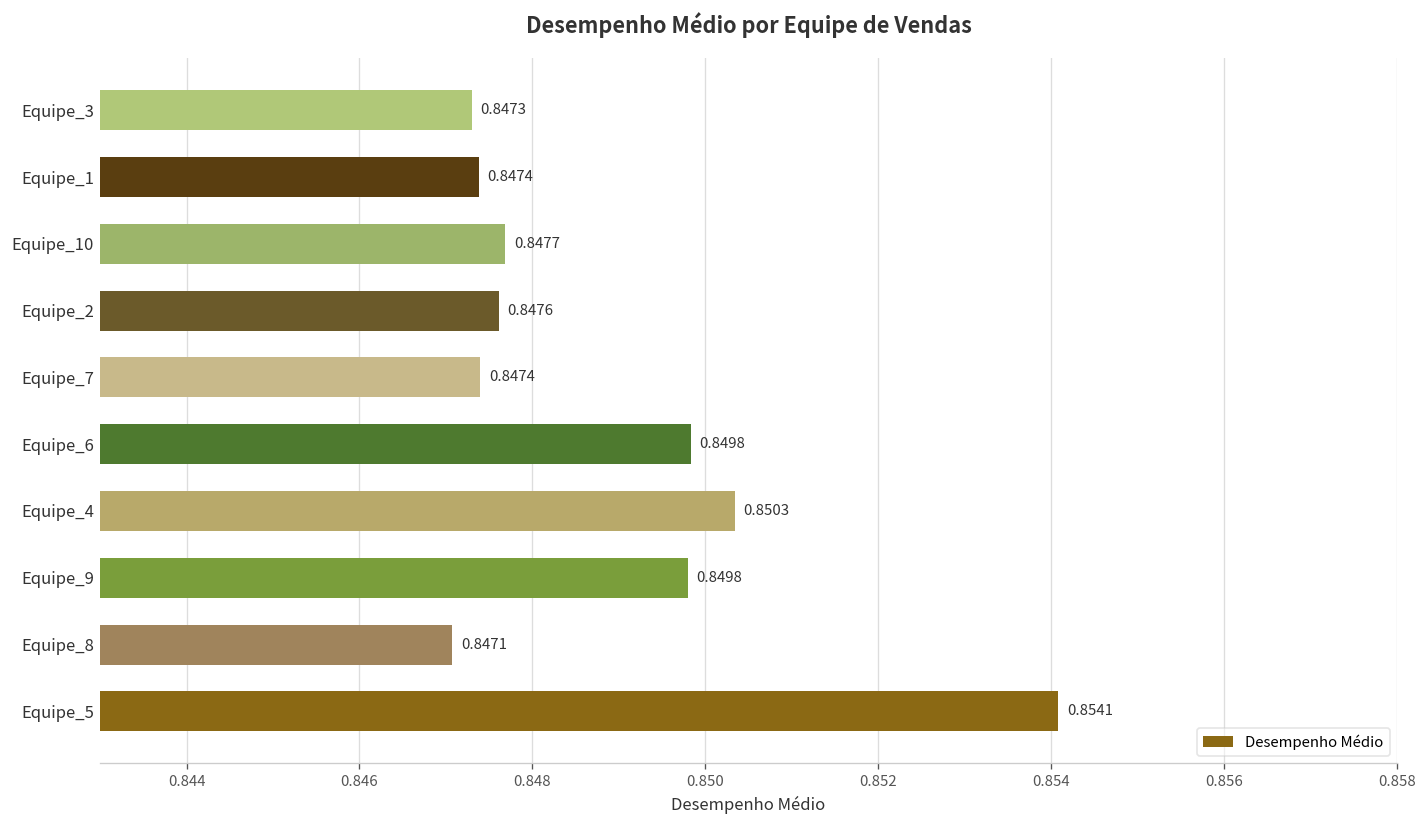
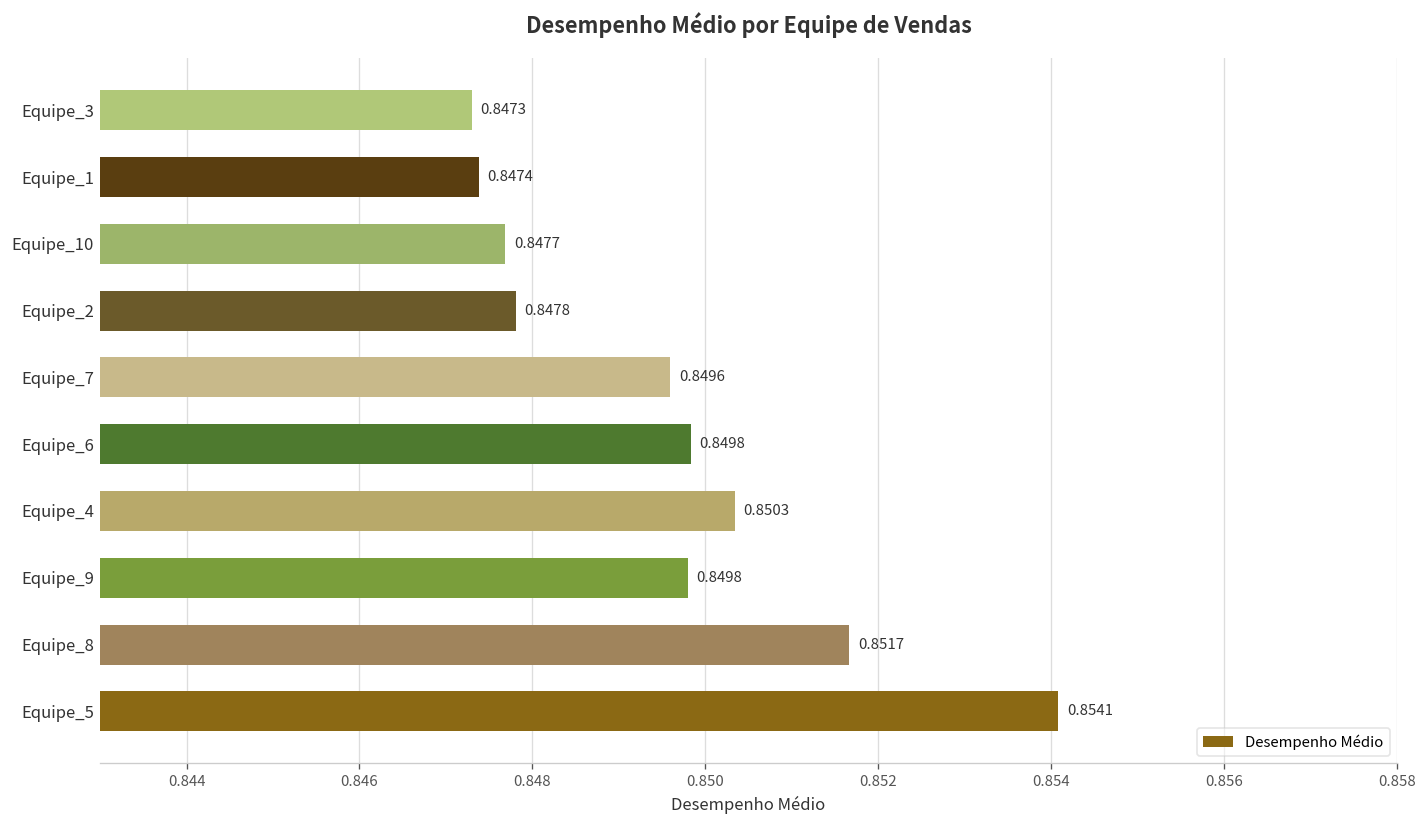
Equipe_2: 0.8476 -> 0.8478
Equipe_7: 0.8474 -> 0.8496
Equipe_8: 0.8471 -> 0.8517
